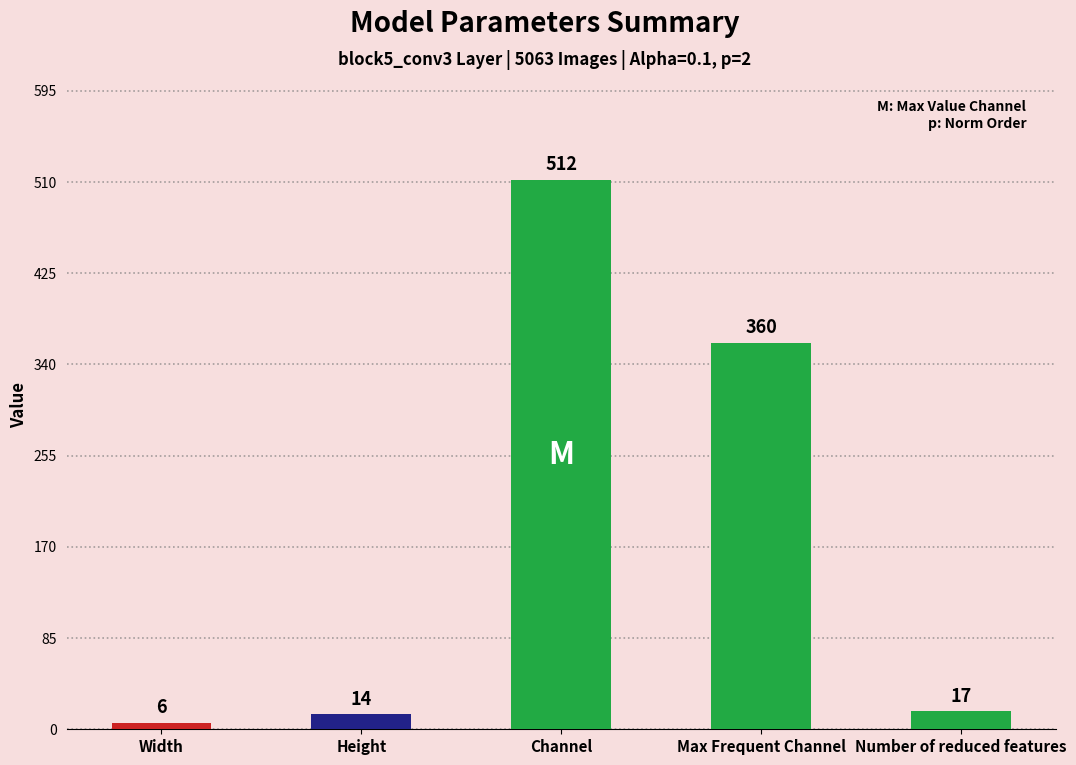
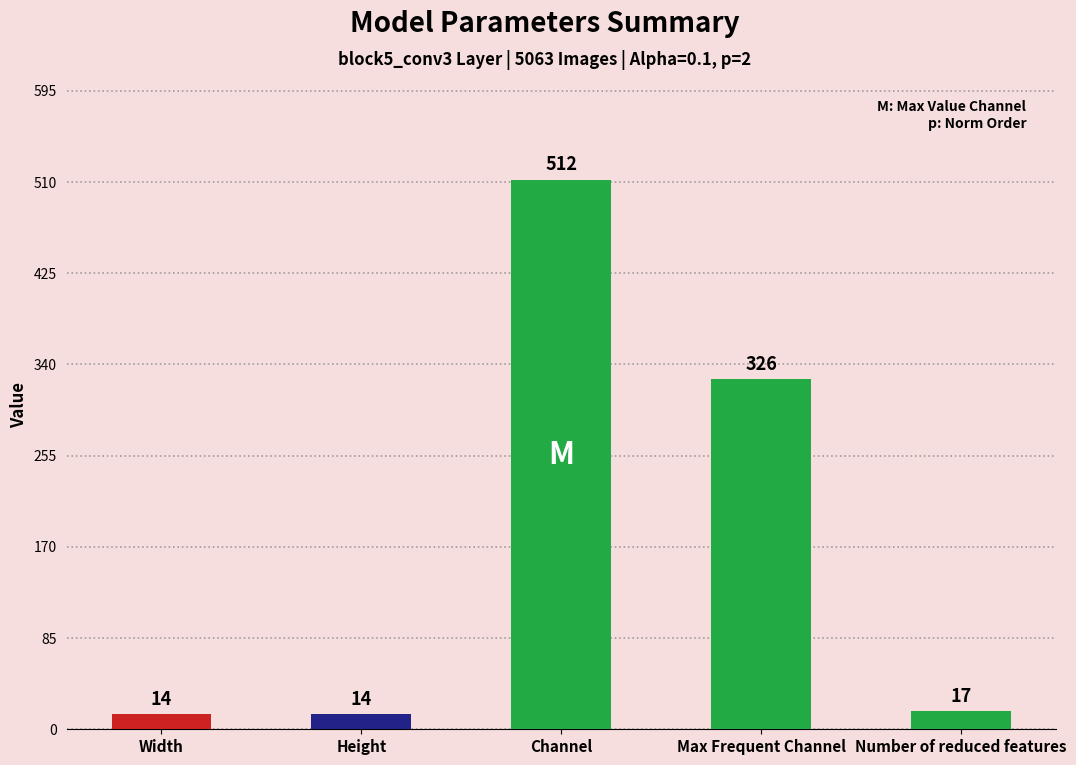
Width: 6 -> 14
Max Frequent Channel: 360 -> 326
